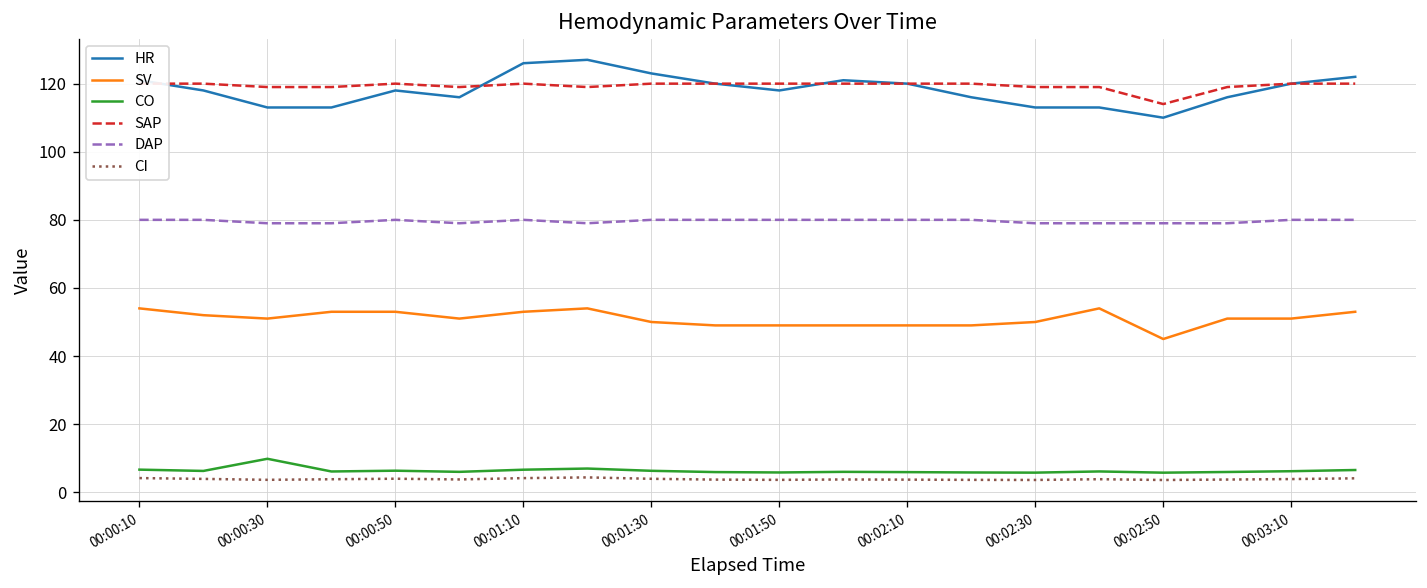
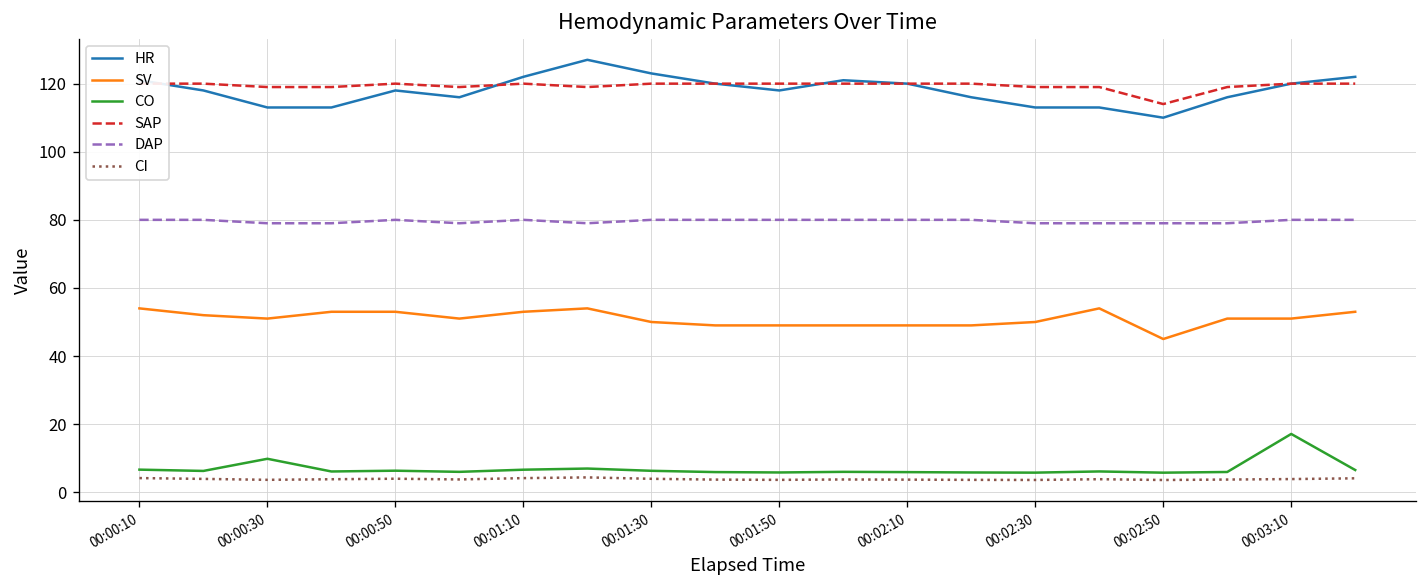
HR, 00:01:10: 126 -> 122
CO, 00:03:10: 6 -> 17
